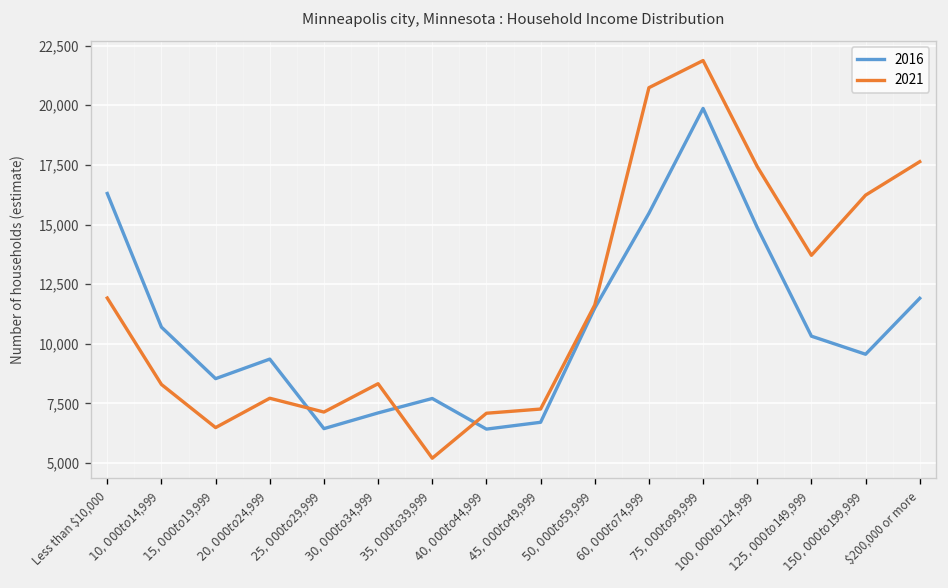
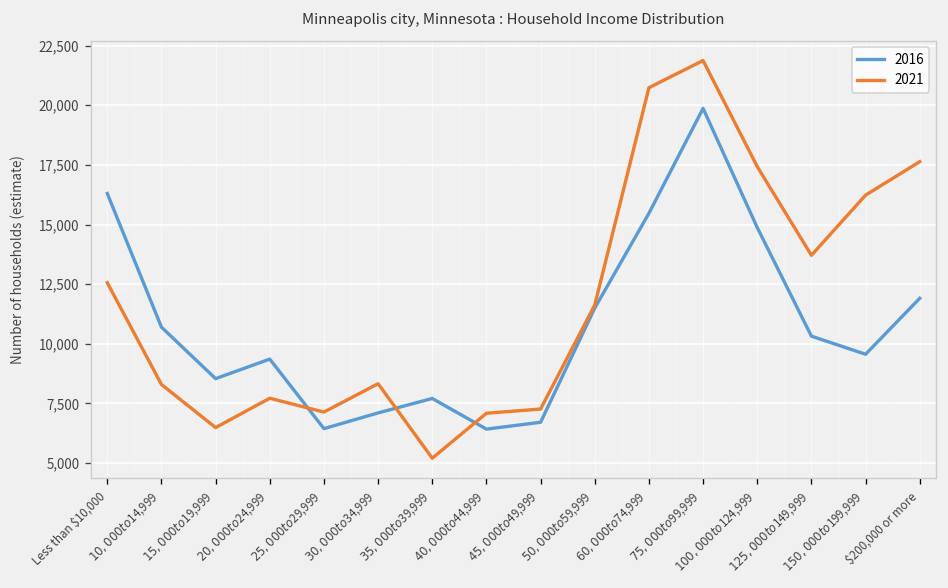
2021, Less than $10,000: 11,900 -> 12,600
